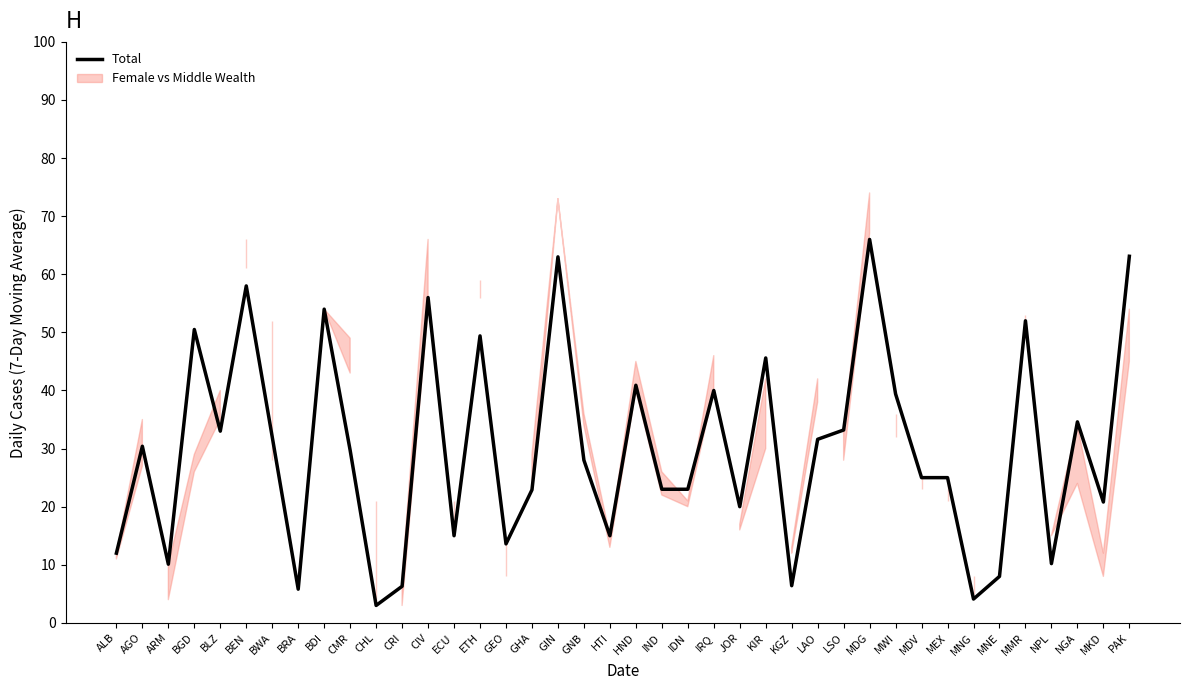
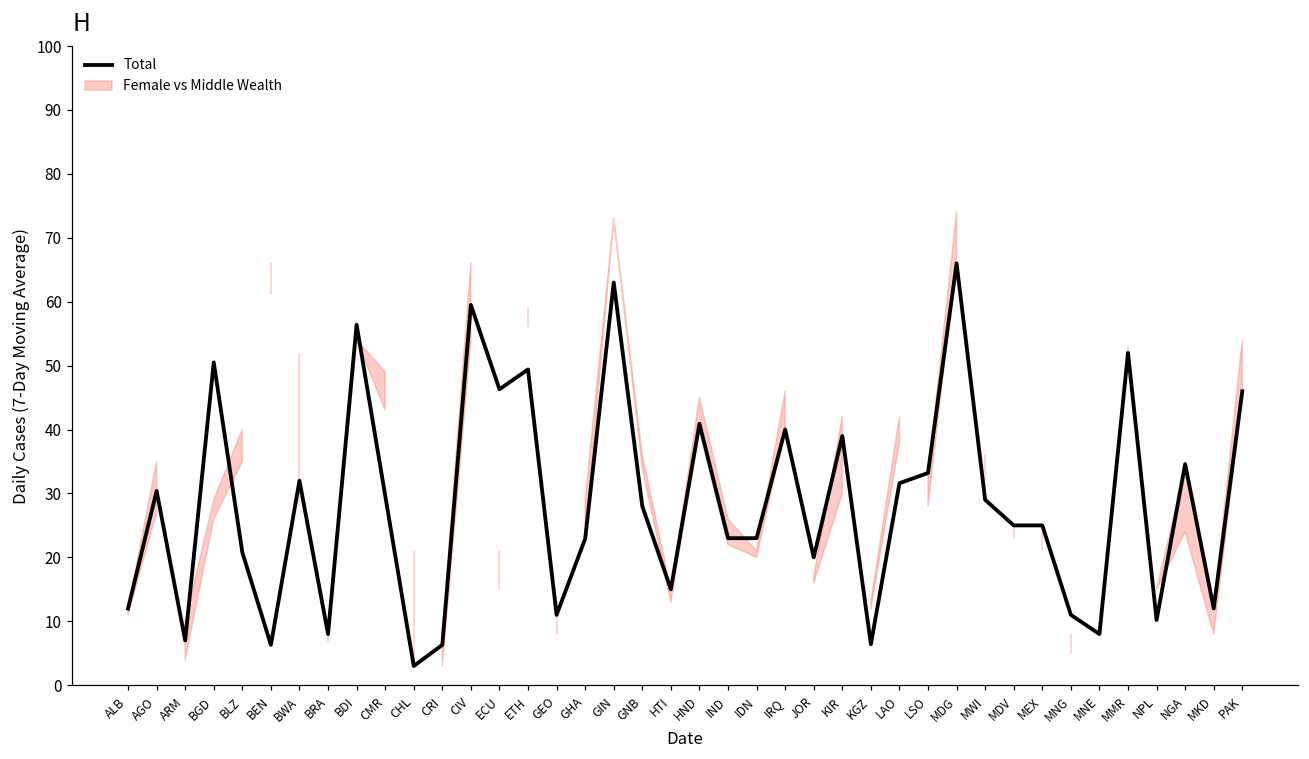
ARM: 10 -> 7
BLZ: 33 -> 21
BEN: 58 -> 6
BRA: 6 -> 8
BDI: 54 -> 56
CIV: 56 -> 60
ECU: 15 -> 46
GEO: 14 -> 11
KIR: 46 -> 39
MWI: 39 -> 29
MNG: 4 -> 11
MKD: 21 -> 12
PAK: 63 -> 46
